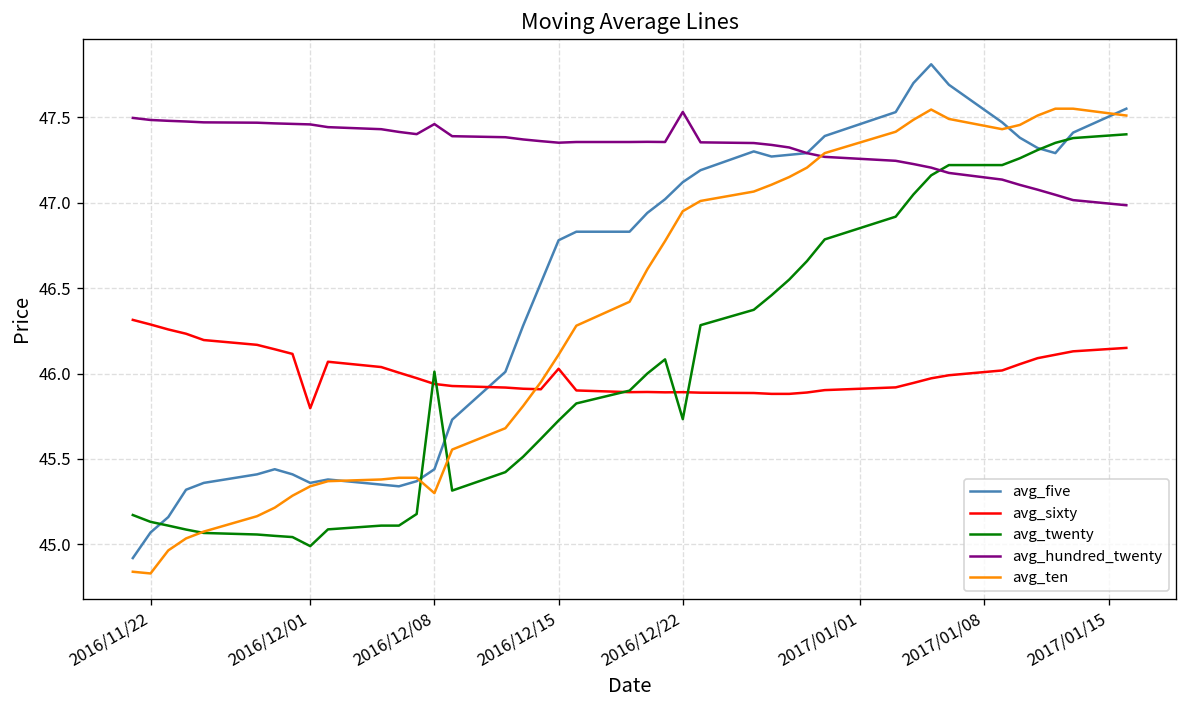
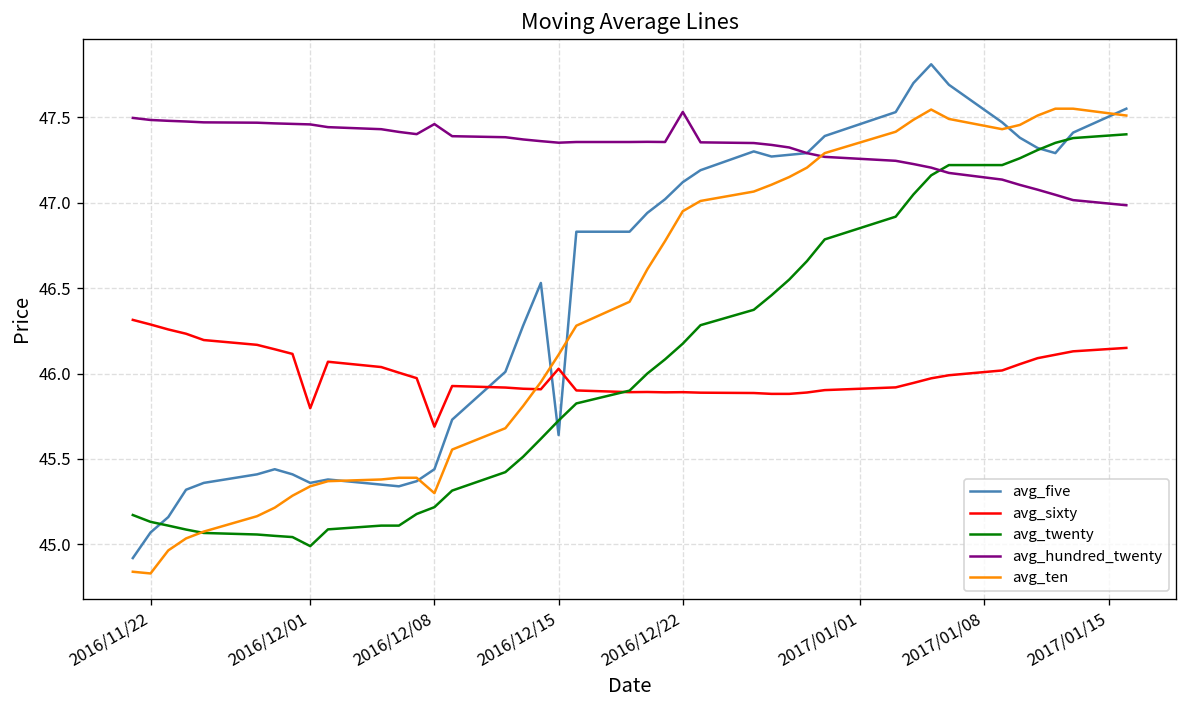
avg_sixty, 2016/12/08: 45.94 -> 45.69
avg_twenty, 2016/12/08: 46.01 -> 45.22
avg_five, 2016/12/15: 46.78 -> 45.64
avg_twenty, 2016/12/22: 45.73 -> 46.18
